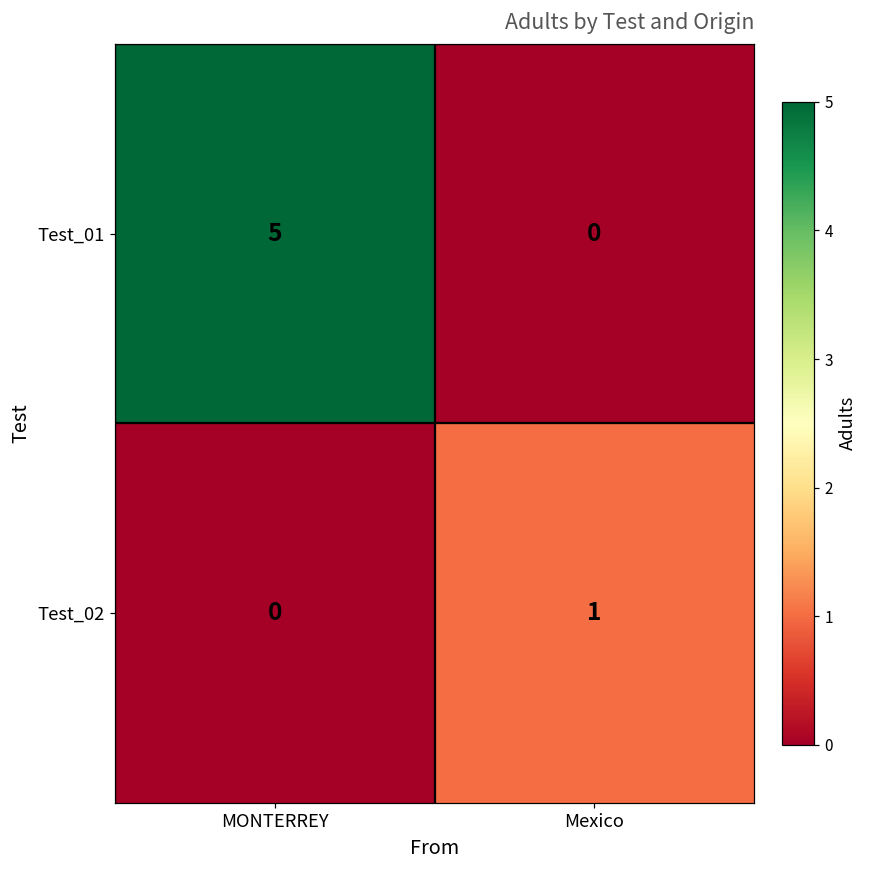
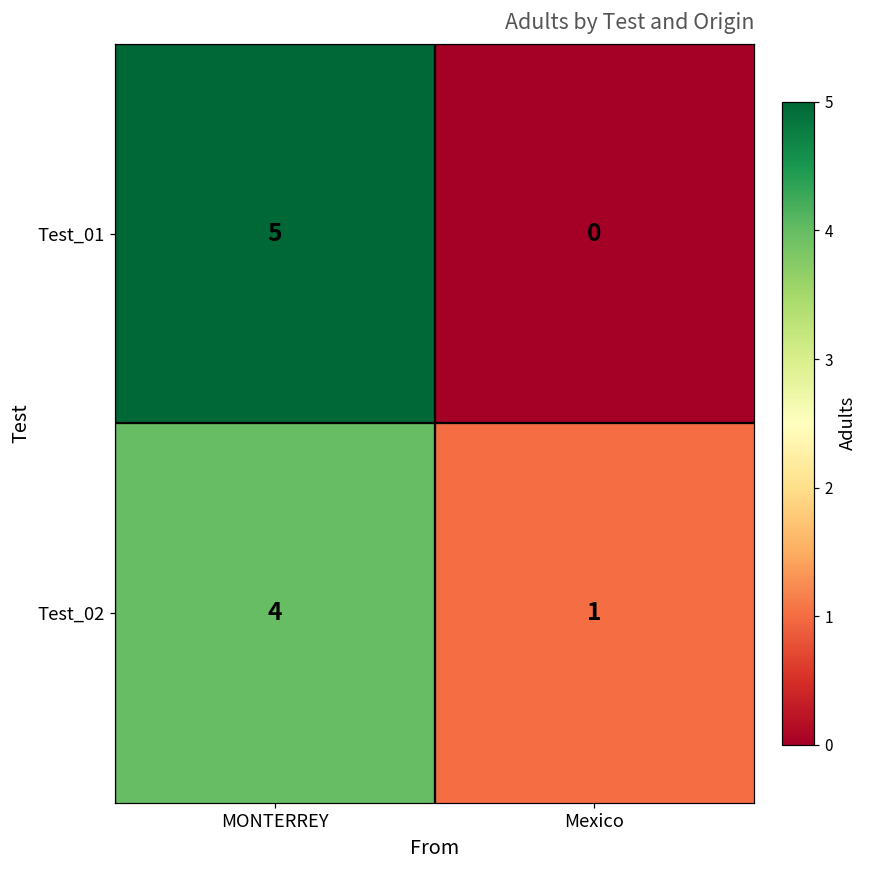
Test_02, MONTERREY: 0 -> 4
